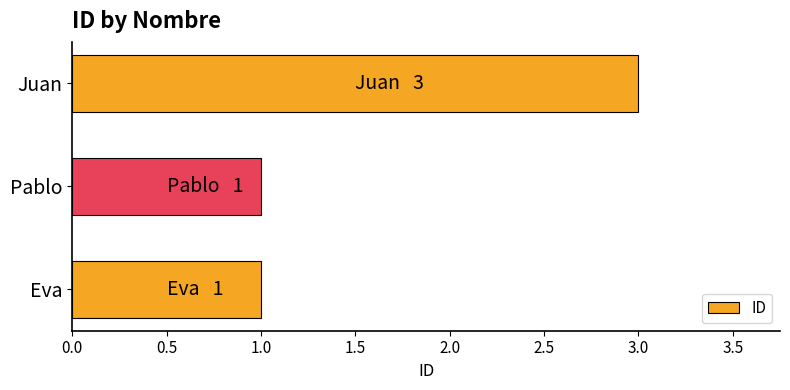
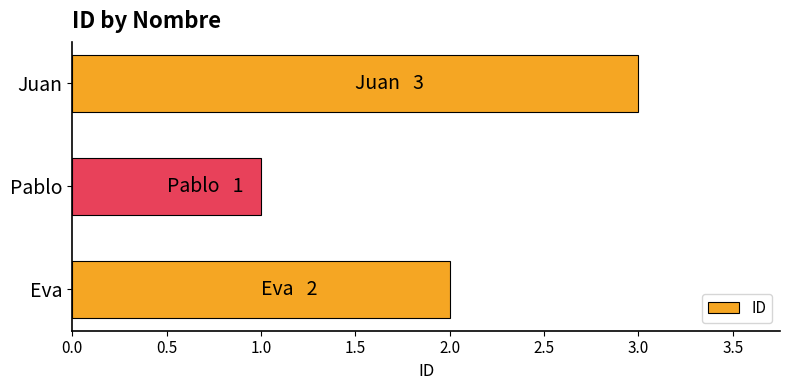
Eva: 1 -> 2
